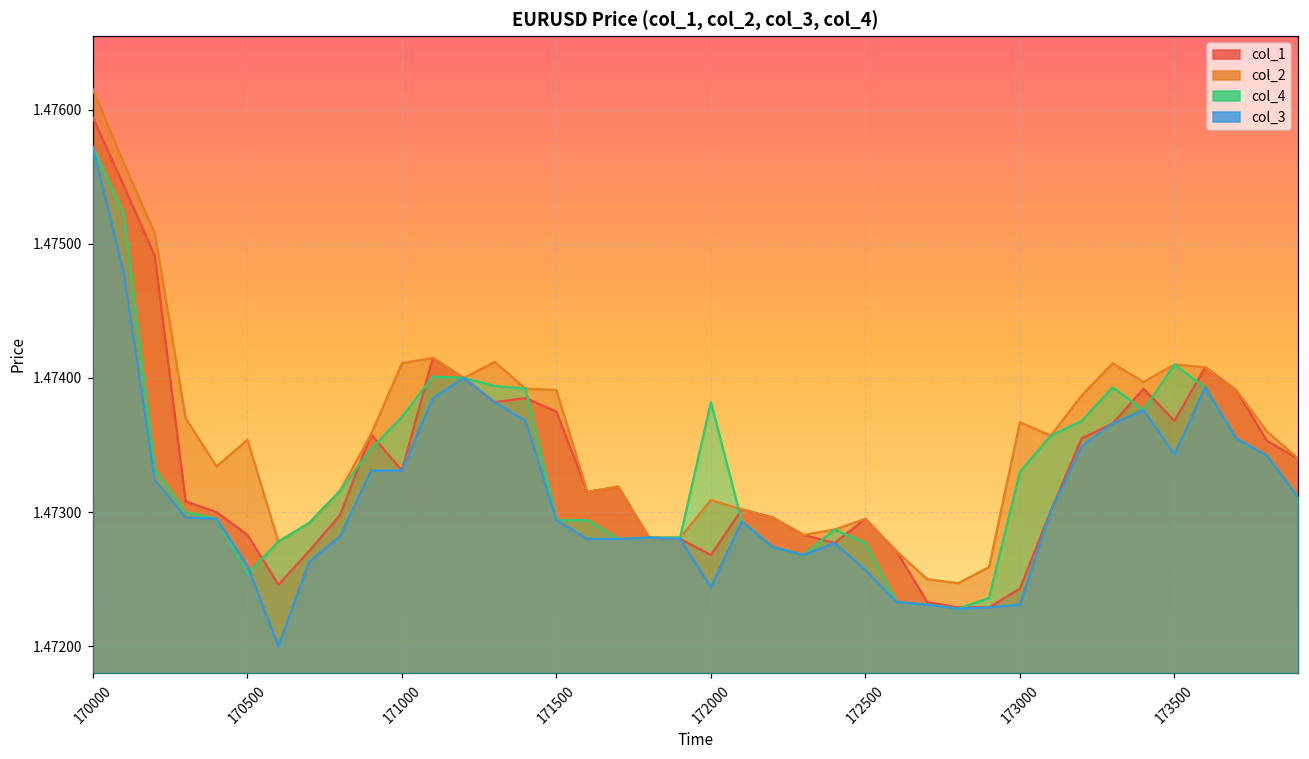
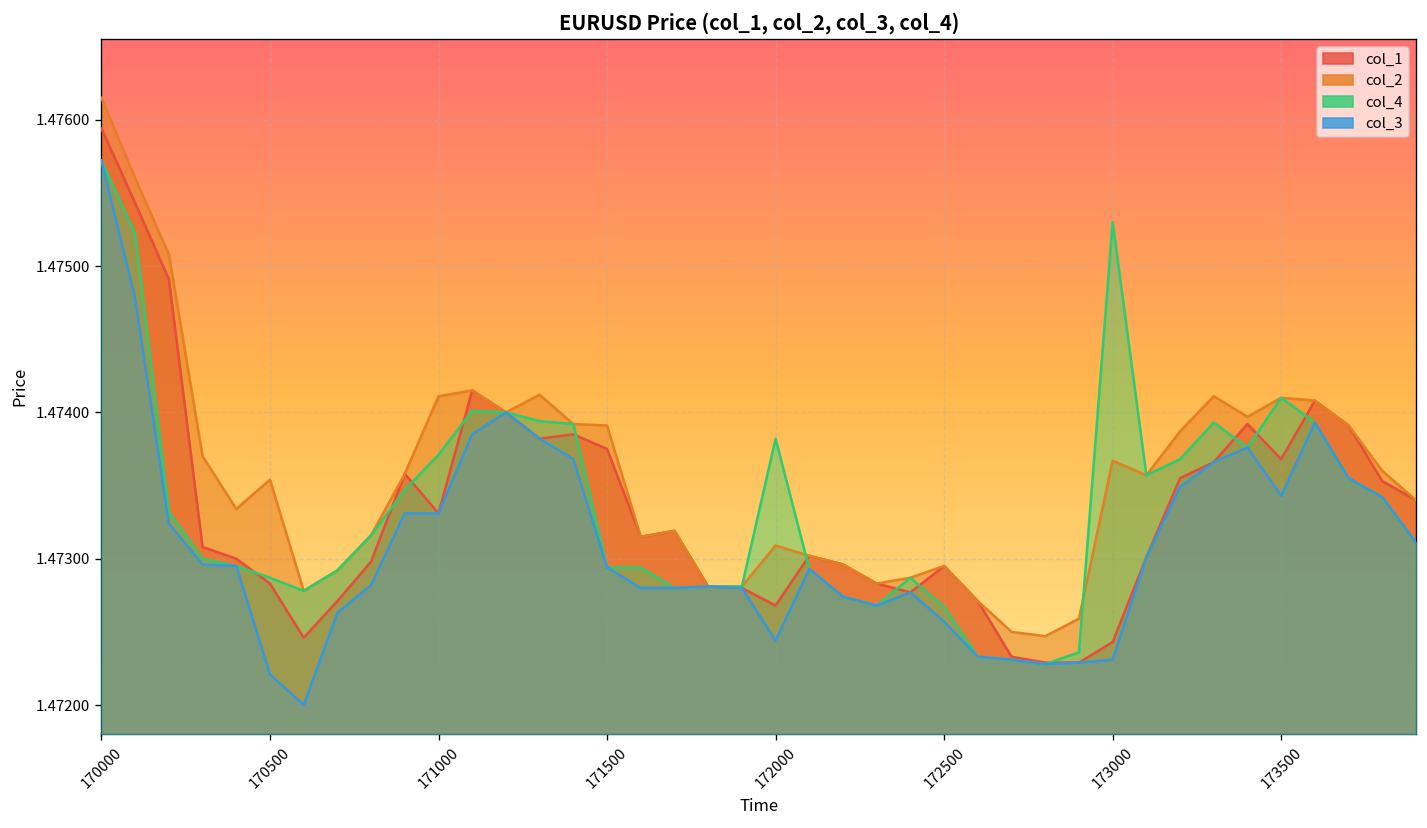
col_4, 170500: 1.47254 -> 1.47287
col_3, 170500: 1.47260 -> 1.47221
col_4, 172500: 1.47277 -> 1.47267
col_4, 173000: 1.4733 -> 1.4753
